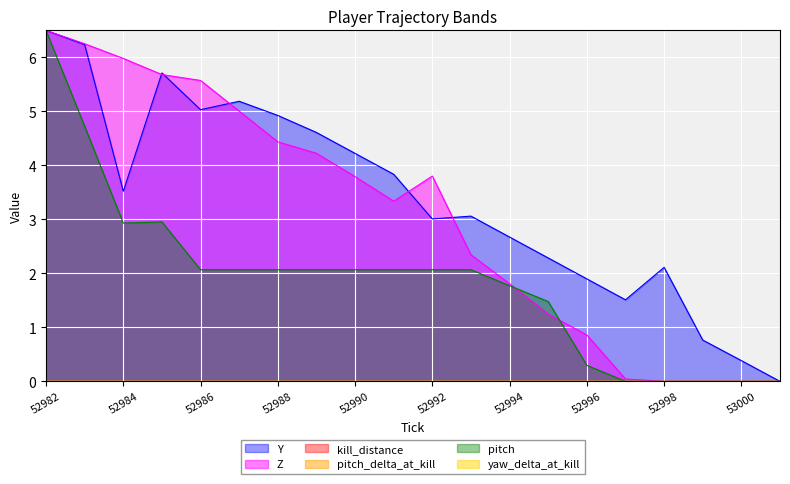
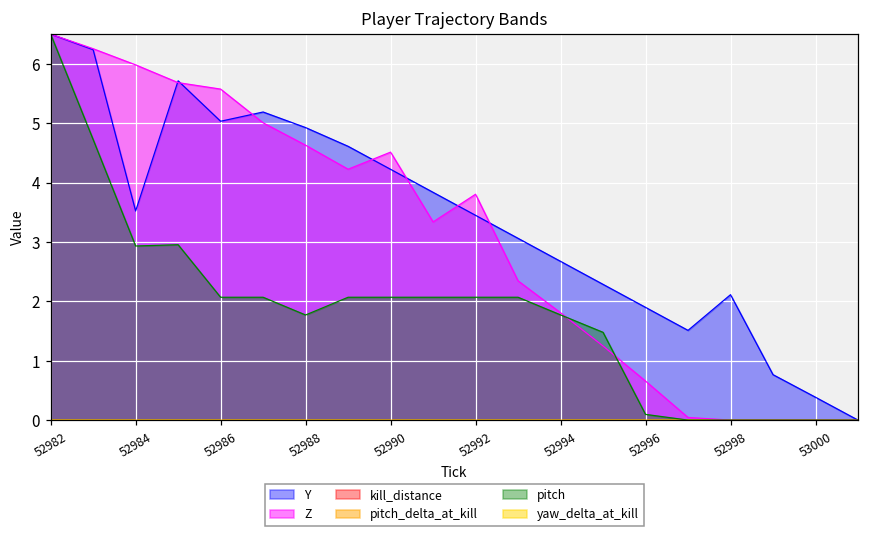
Z, 52988: 4.4 -> 4.6
pitch, 52988: 2.1 -> 1.8
Z, 52990: 3.8 -> 4.5
Y, 52992: 3.0 -> 3.4
Z, 52996: 0.9 -> 0.7
pitch, 52996: 0.3 -> 0.1
